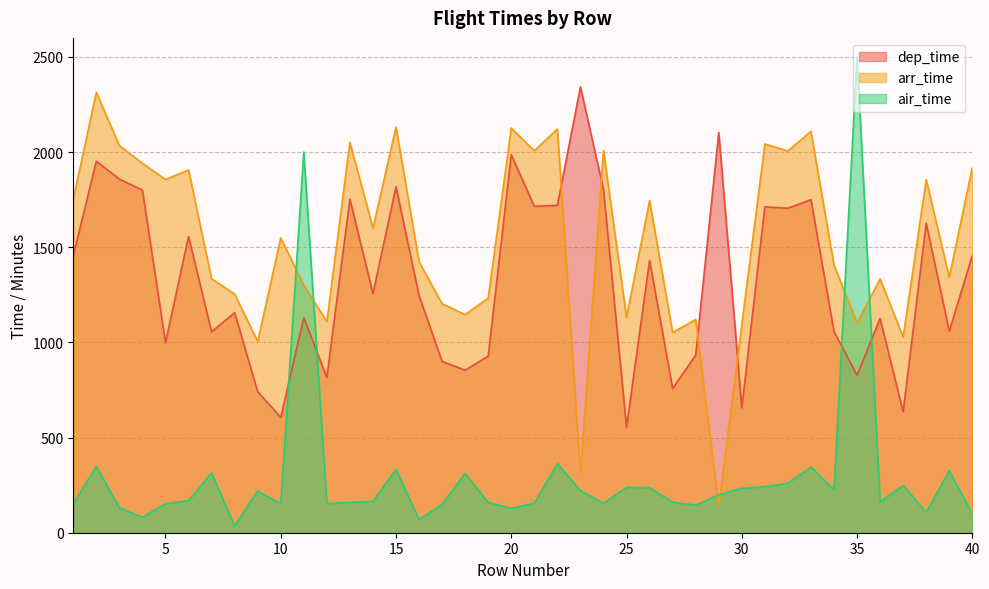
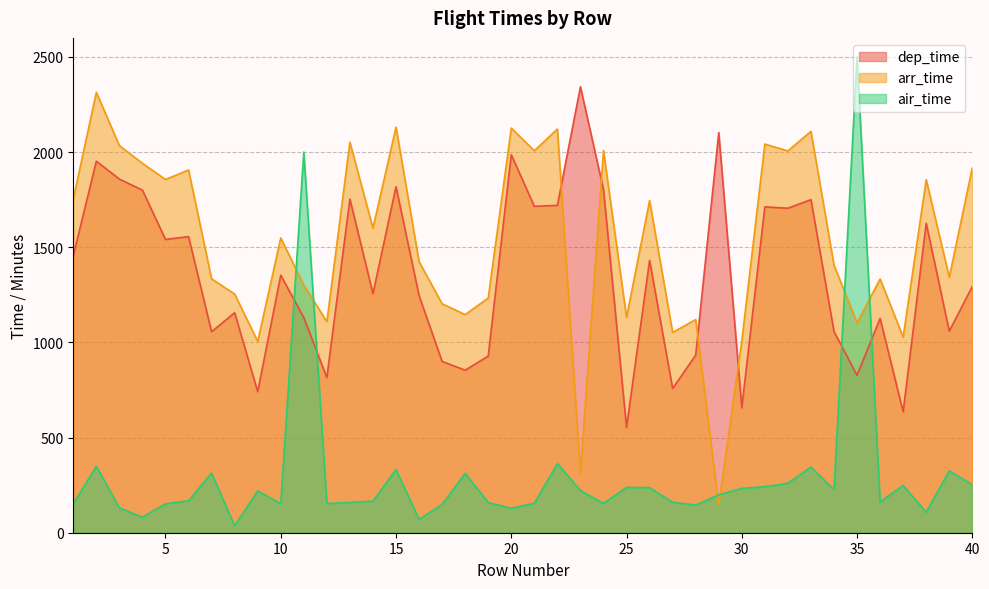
dep_time, 5: 1000 -> 1540
dep_time, 10: 610 -> 1350
arr_time, 30: 1090 -> 1010
dep_time, 40: 1460 -> 1290
air_time, 40: 100 -> 250
